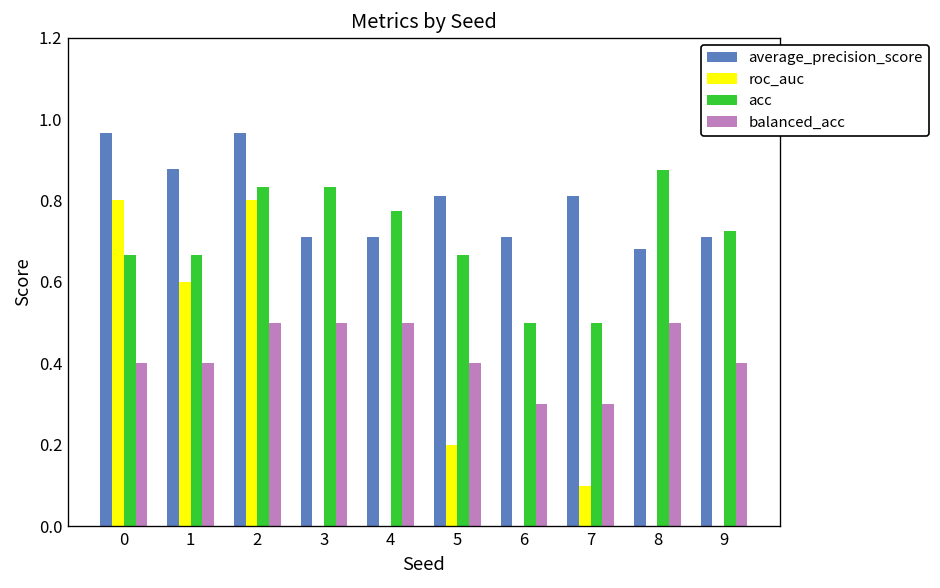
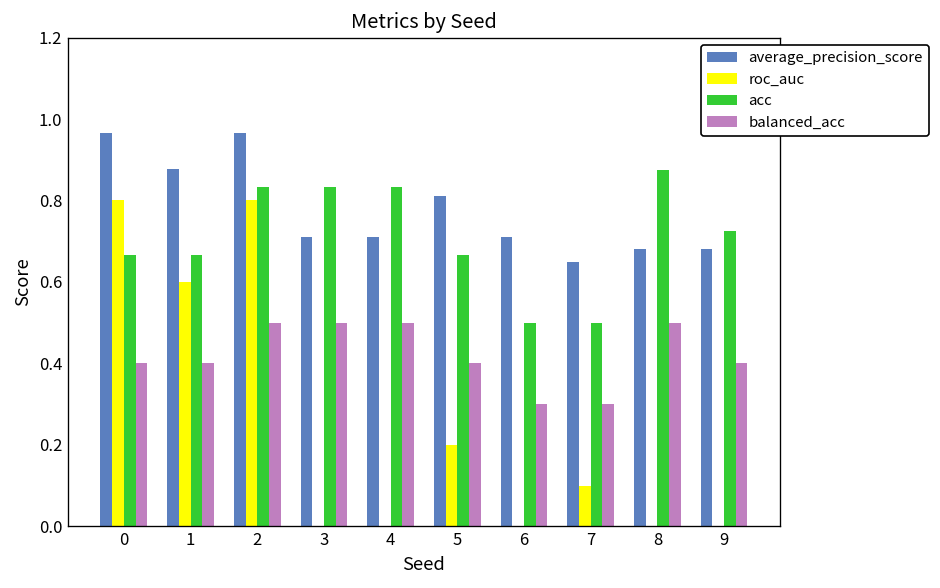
acc, 4: 0.77 -> 0.83
average_precision_score, 7: 0.81 -> 0.65
average_precision_score, 9: 0.71 -> 0.68
